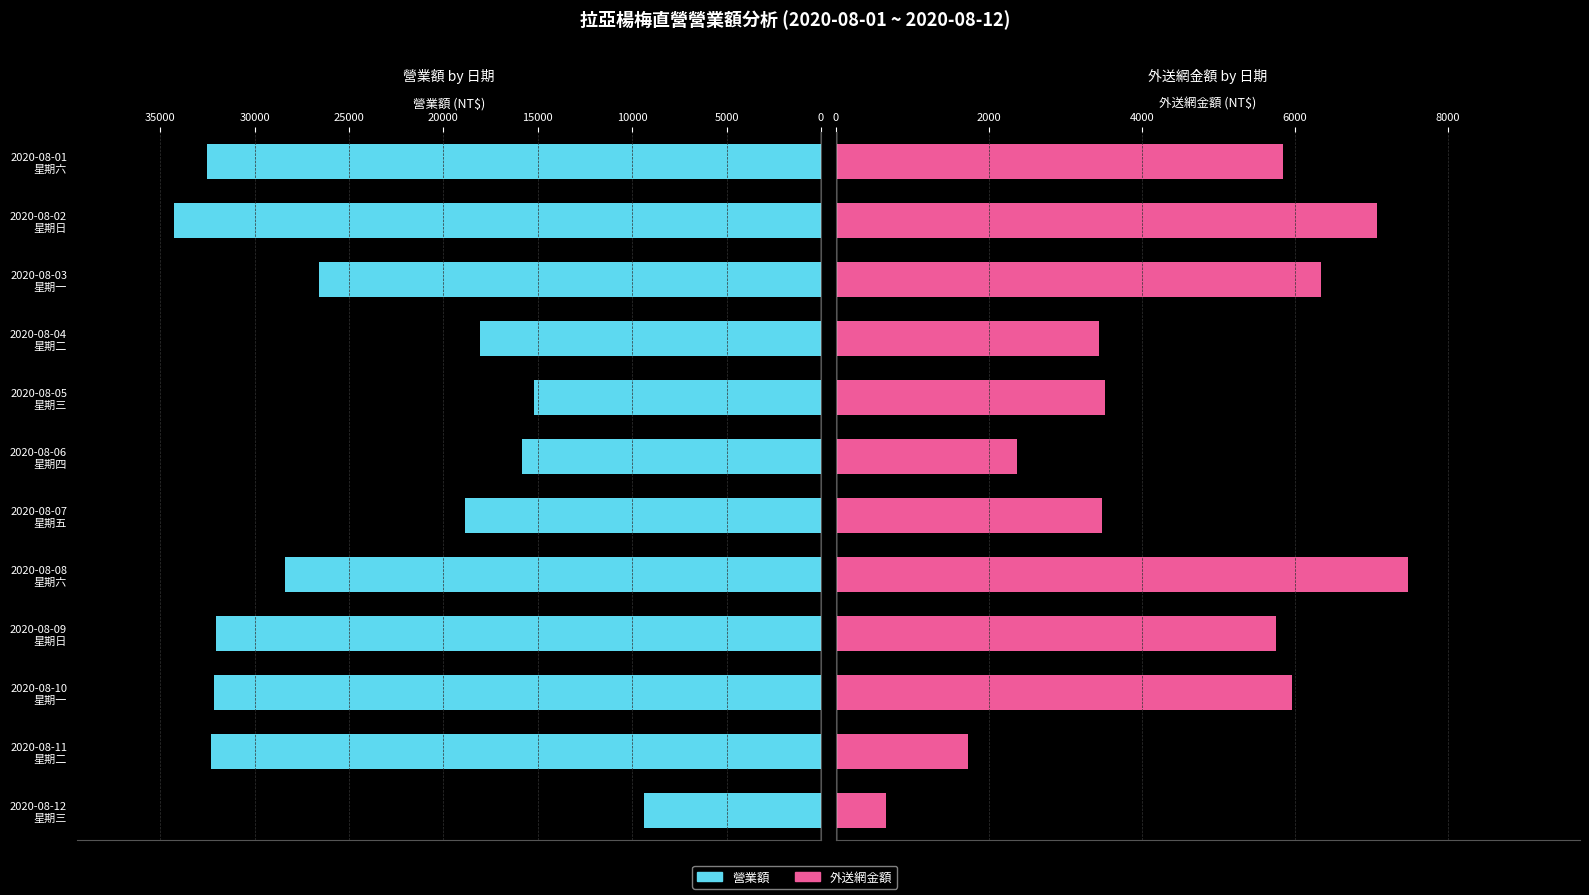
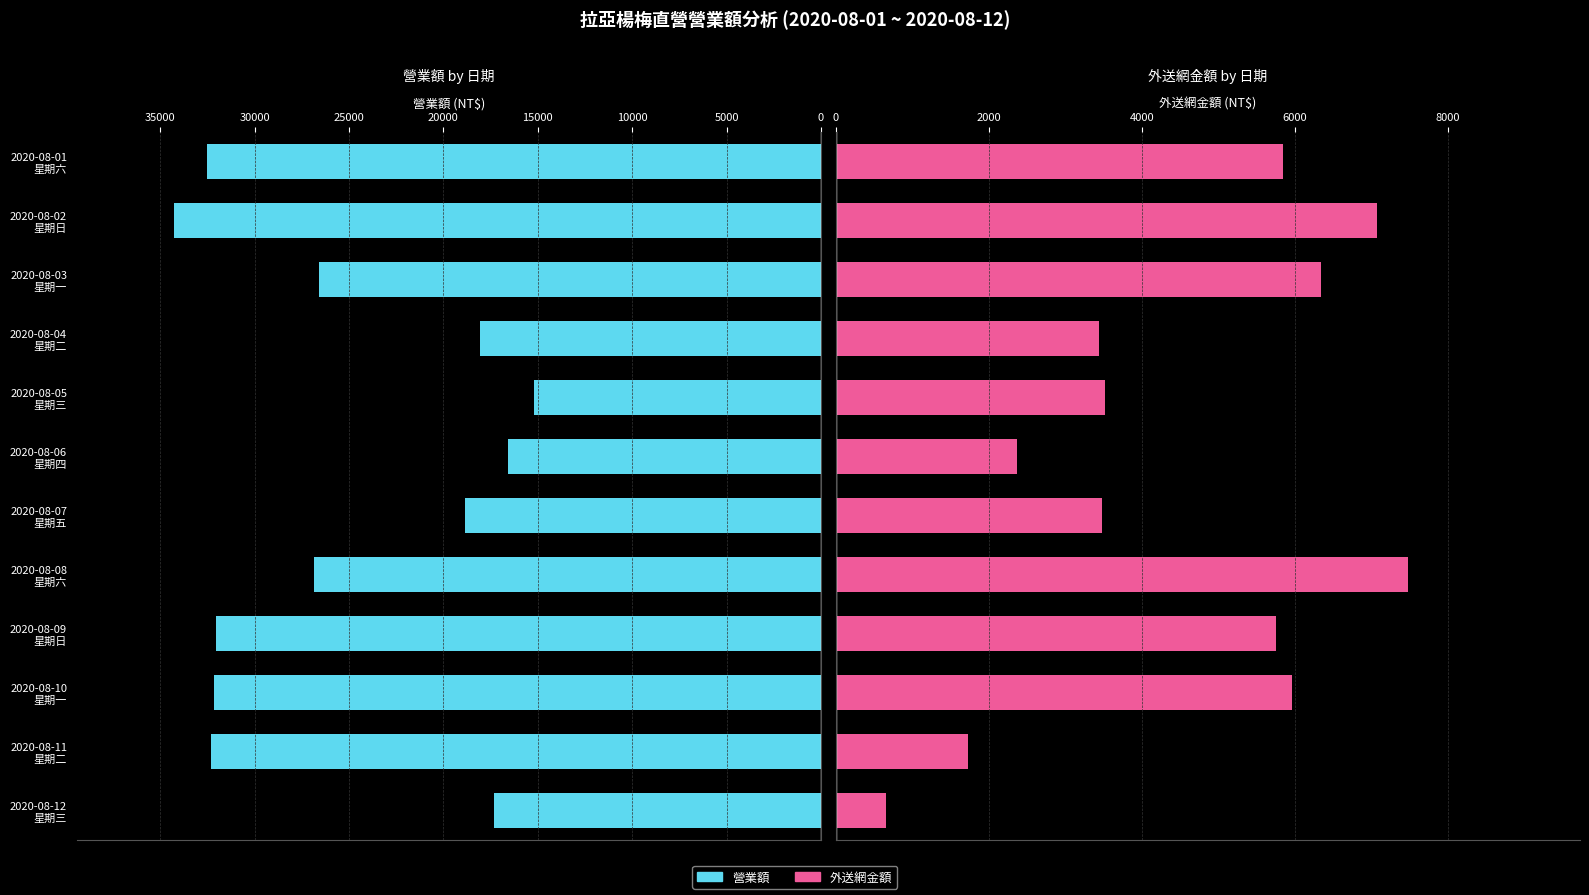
營業額 by 日期, 2020-08-06 星期四: 15800 -> 16600
營業額 by 日期, 2020-08-08 星期六: 28400 -> 26900
營業額 by 日期, 2020-08-12 星期三: 9400 -> 17300
